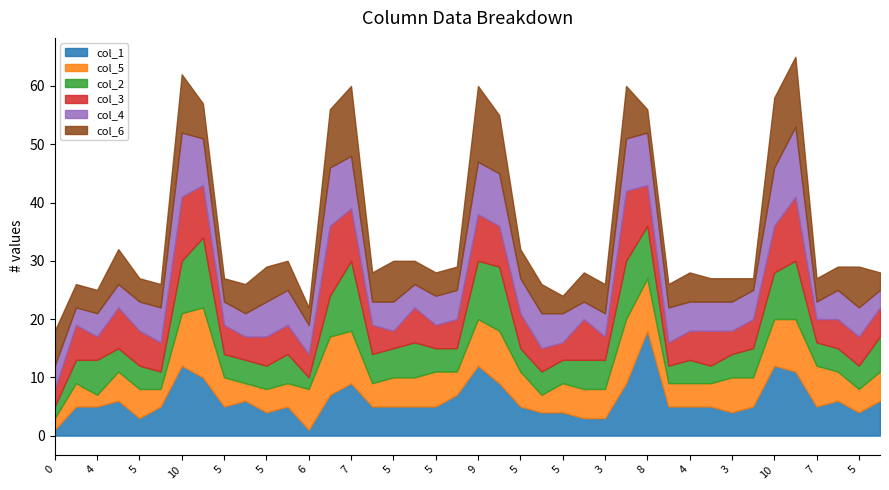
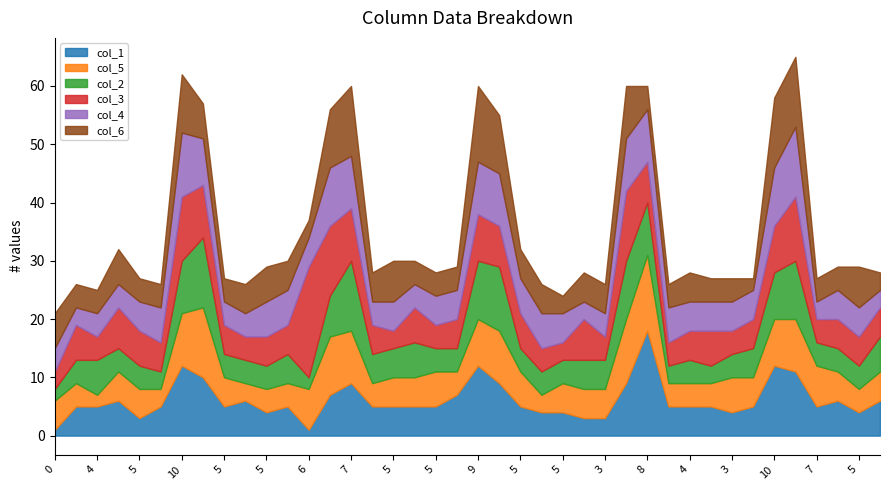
col_5, 0: 2 -> 5
col_3, 6: 4 -> 19
col_5, 8: 9 -> 13
